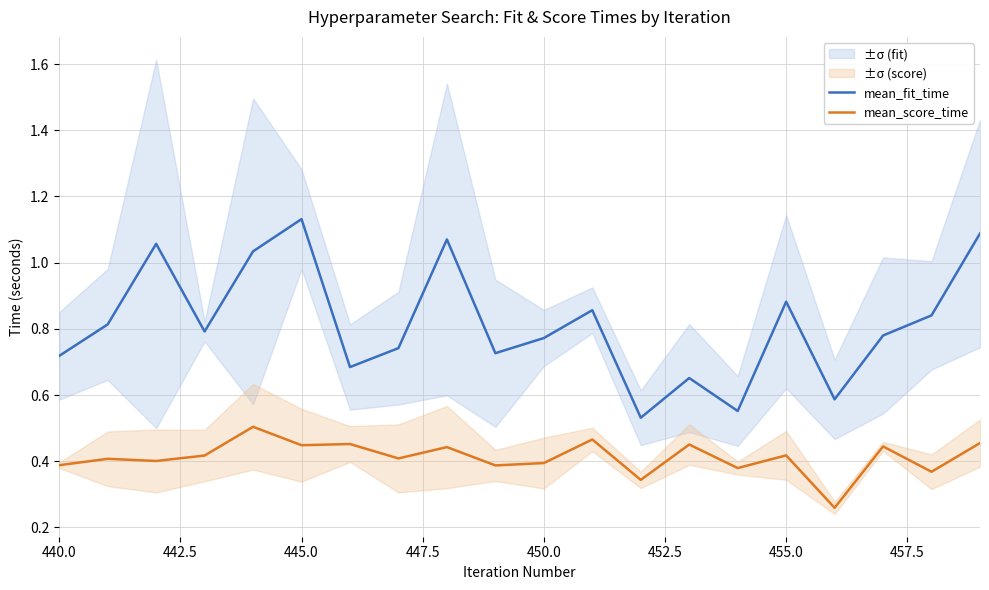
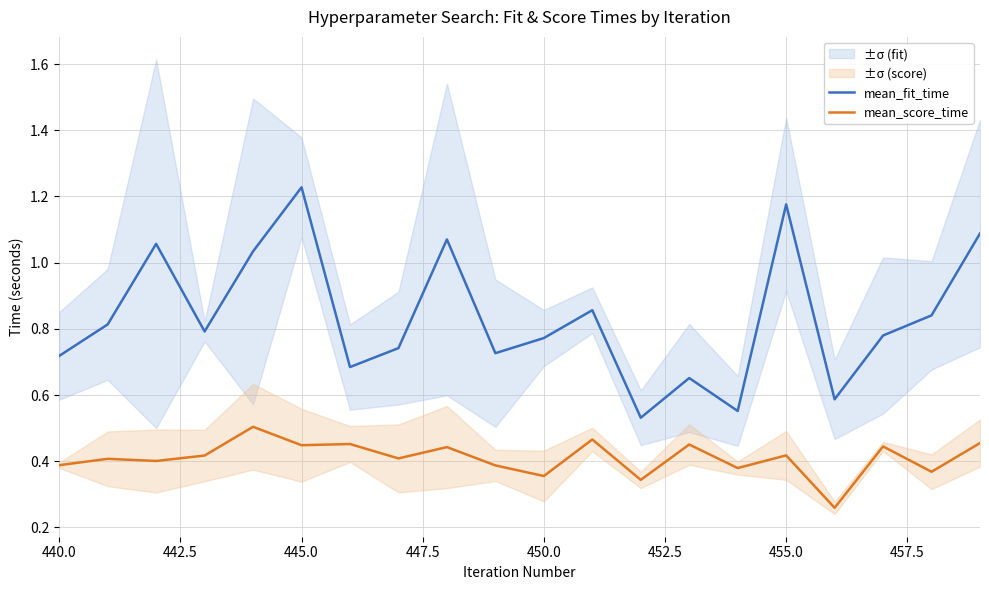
mean_fit_time, 445.0: 1.13 -> 1.23
mean_score_time, 450.0: 0.39 -> 0.36
mean_fit_time, 455.0: 0.88 -> 1.18
